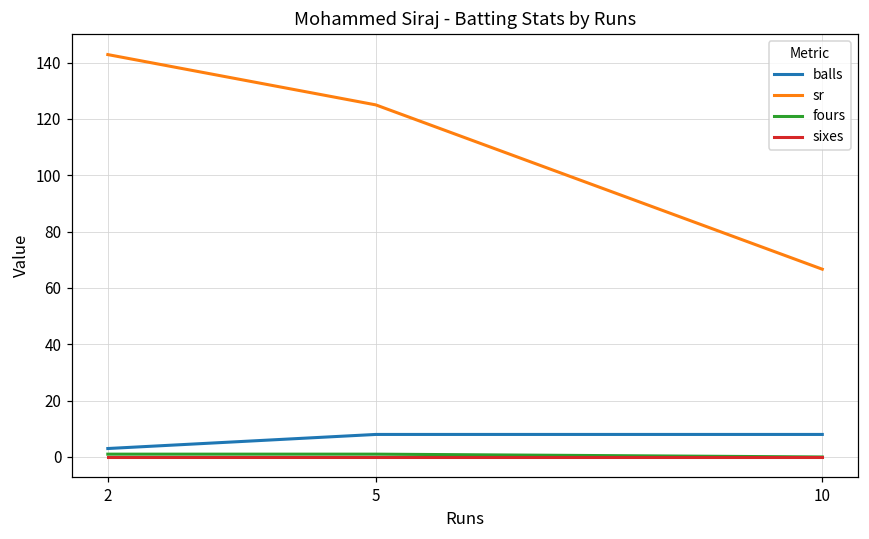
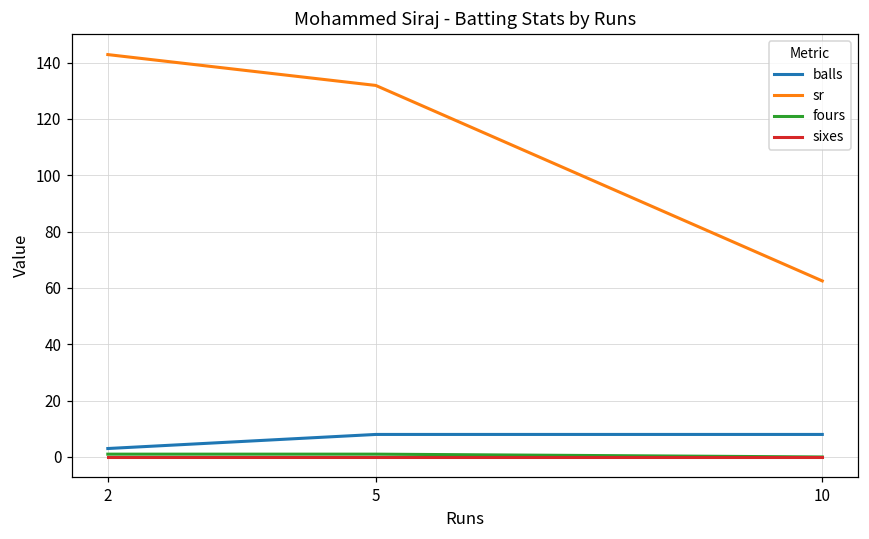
sr, 5: 125 -> 132
sr, 10: 67 -> 63
